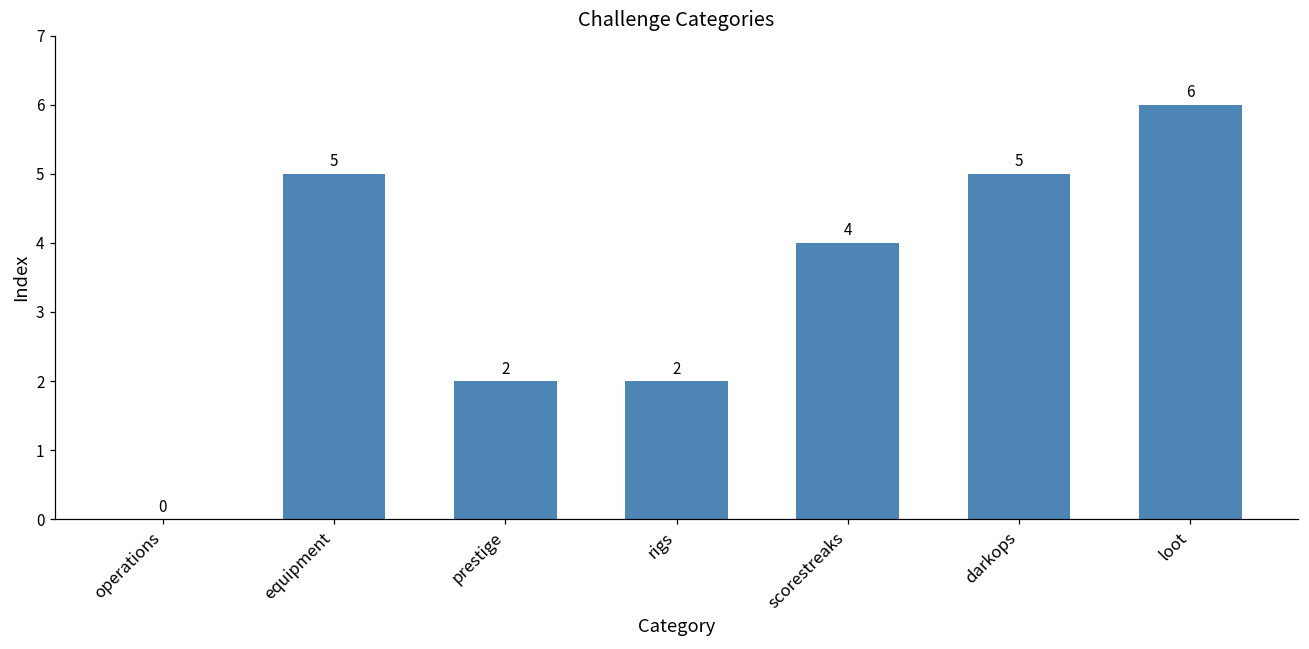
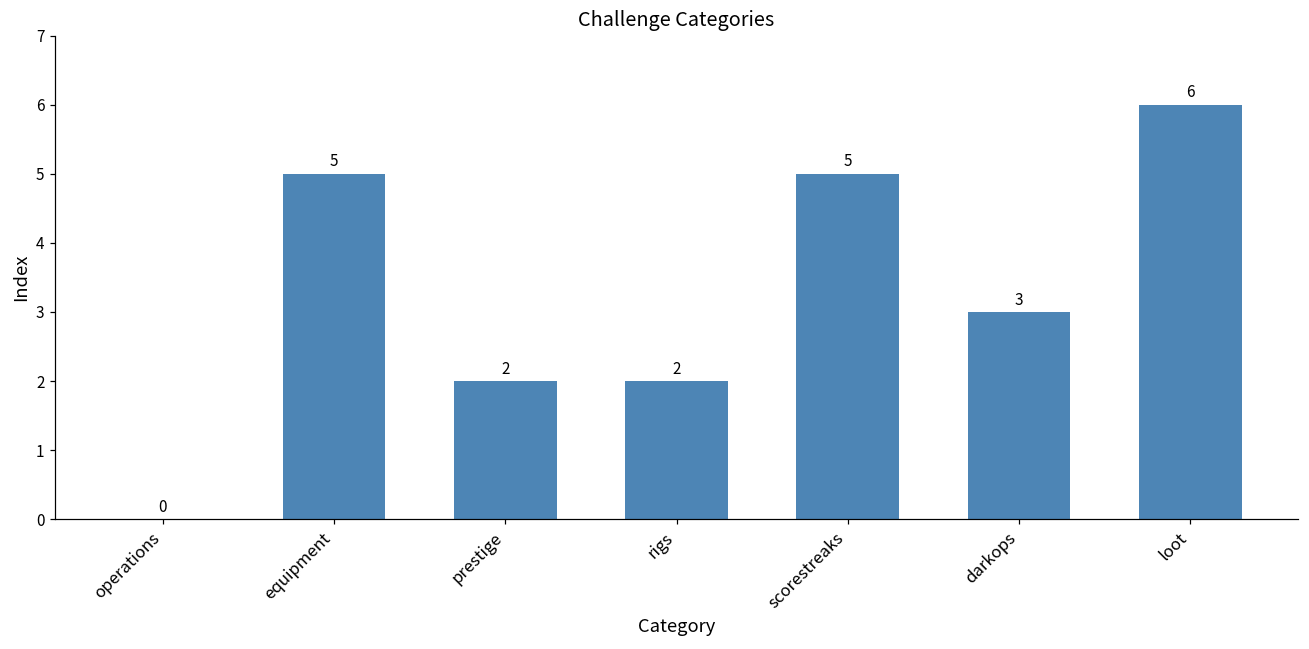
scorestreaks: 4 -> 5
darkops: 5 -> 3
